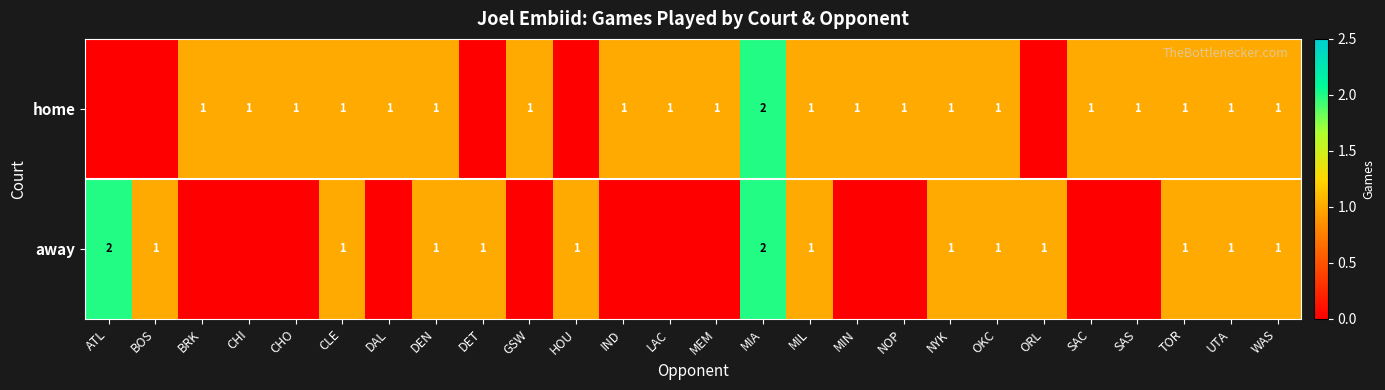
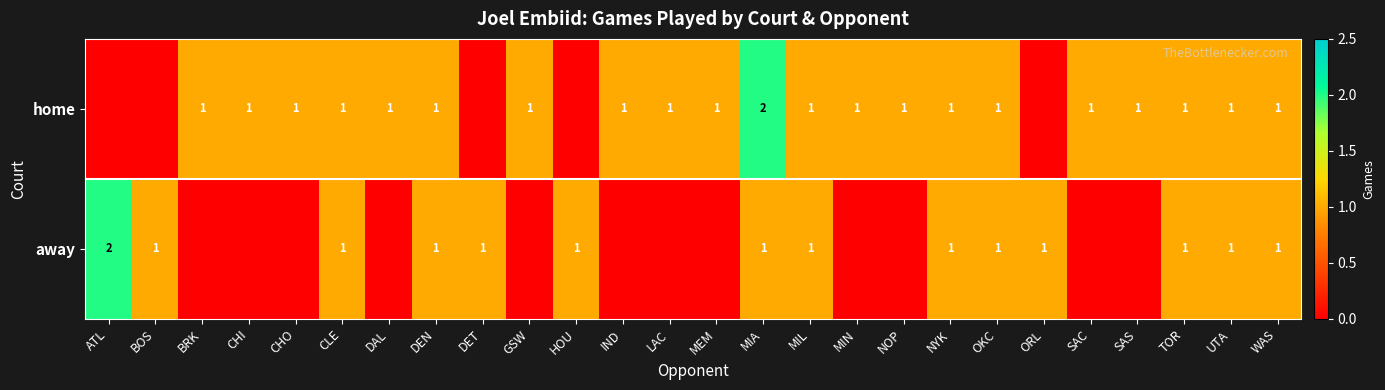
away, MIA: 2 -> 1
